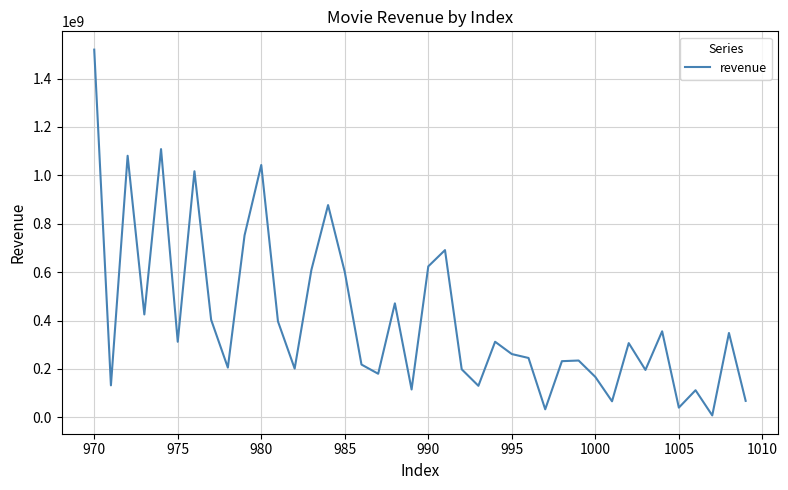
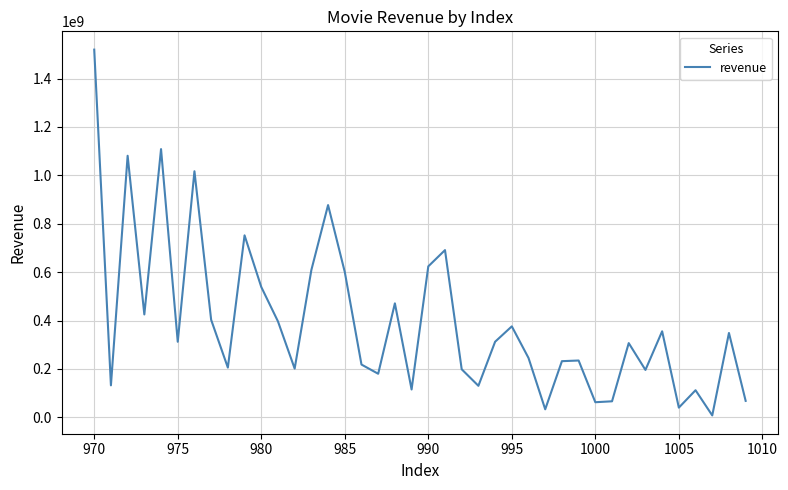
980: 1040000000 -> 540000000
995: 260000000 -> 380000000
1000: 170000000 -> 60000000
